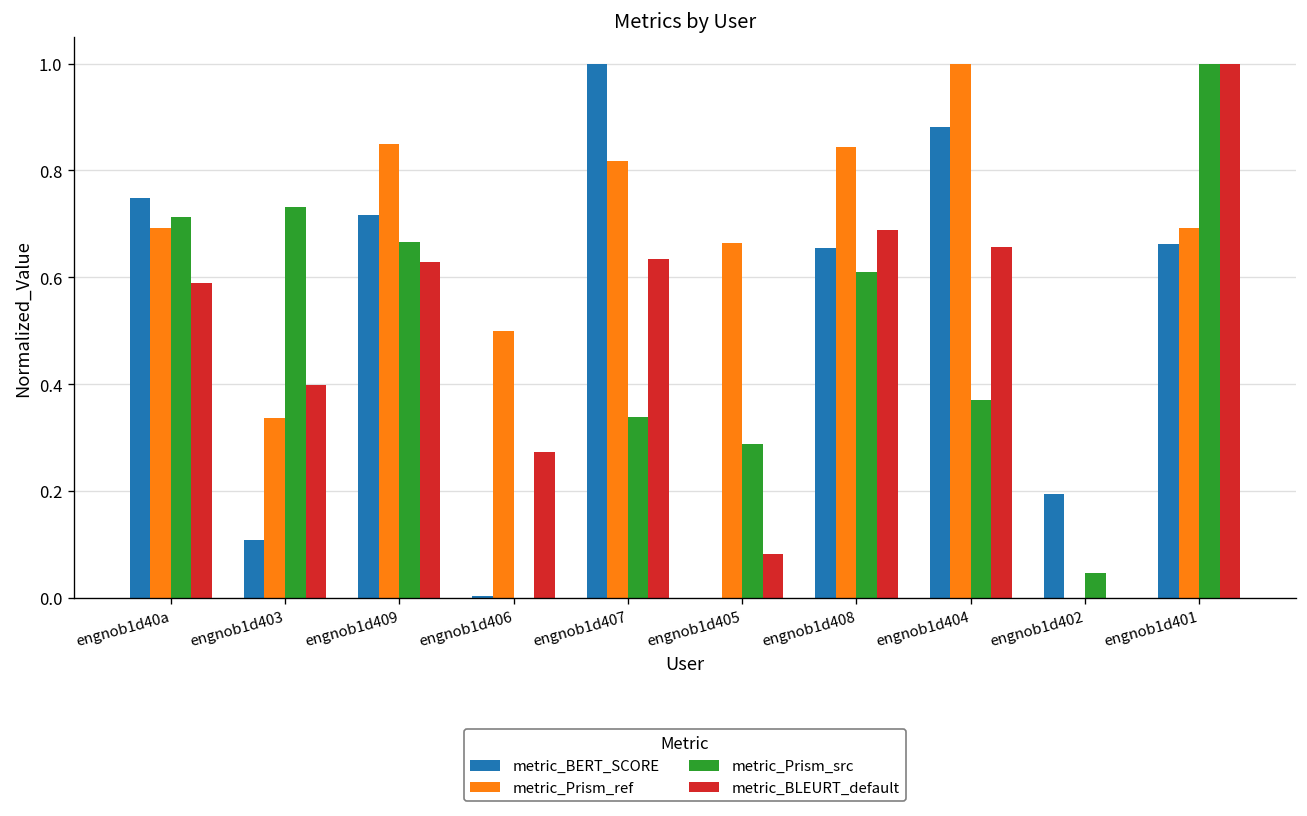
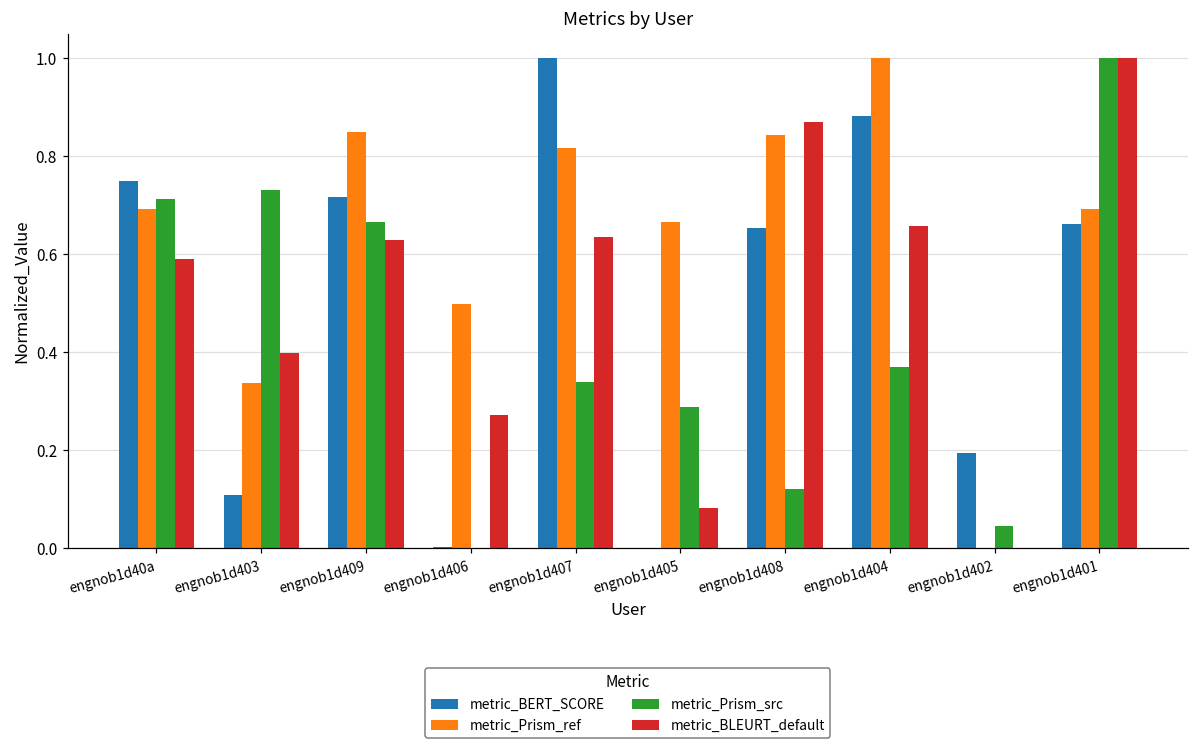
metric_Prism_src, engnob1d408: 0.61 -> 0.12
metric_BLEURT_default, engnob1d408: 0.69 -> 0.87
